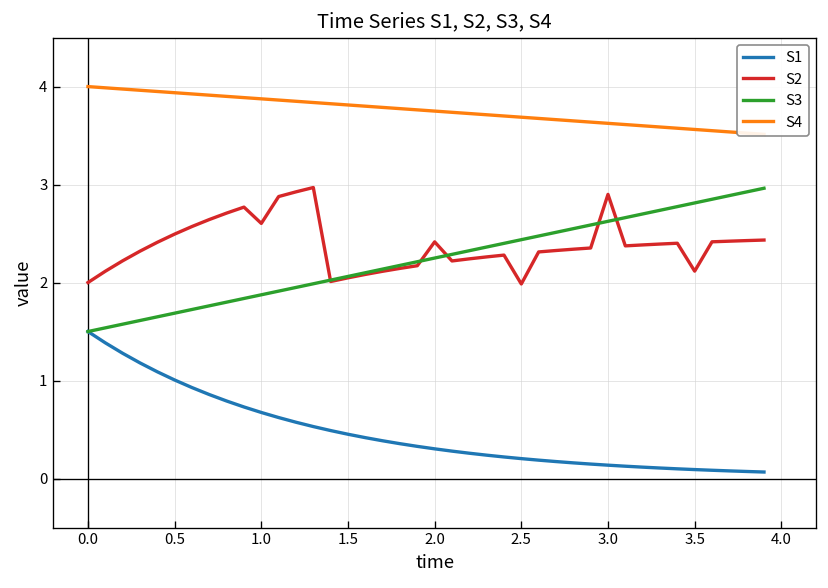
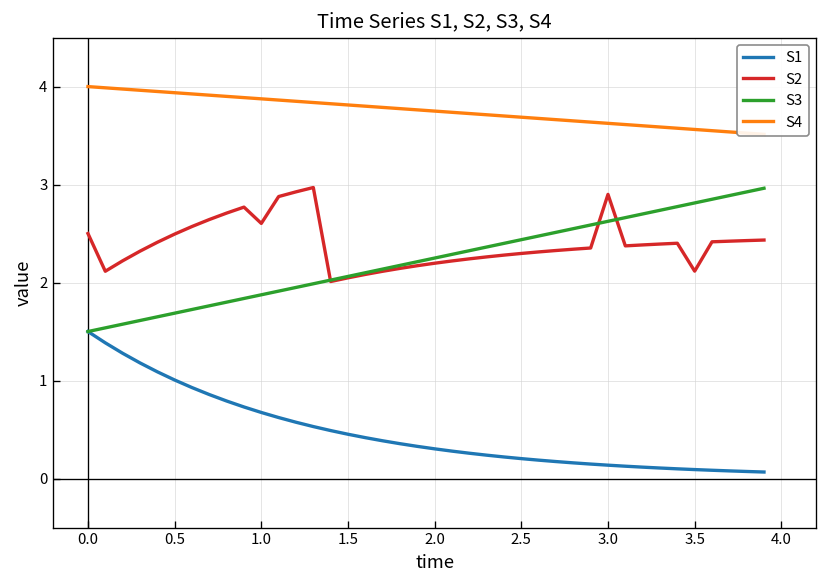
S2, 0.0: 2.0 -> 2.5
S2, 2.0: 2.4 -> 2.2
S2, 2.5: 2.0 -> 2.3
